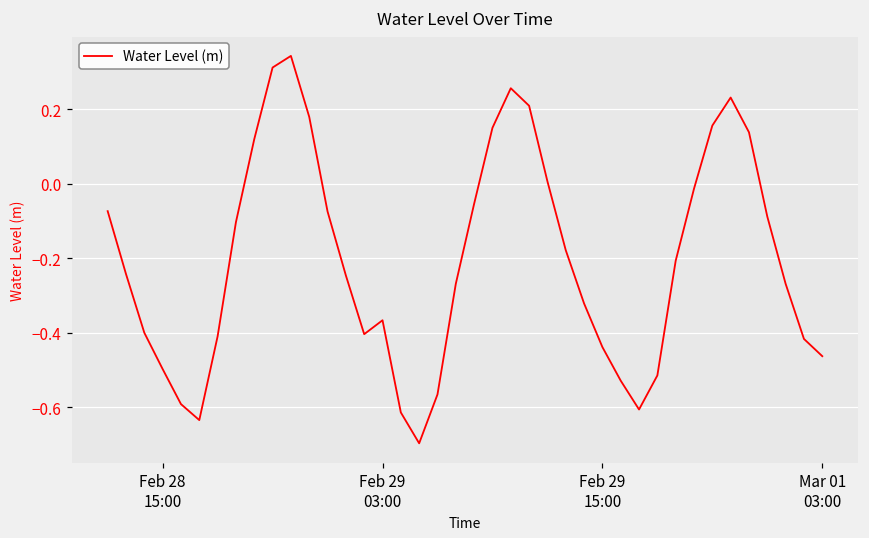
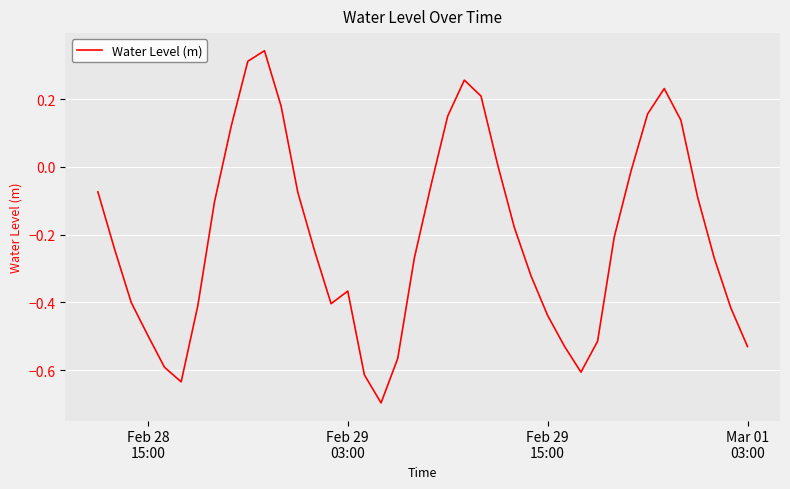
Mar 01 03:00: -0.46 -> -0.53
